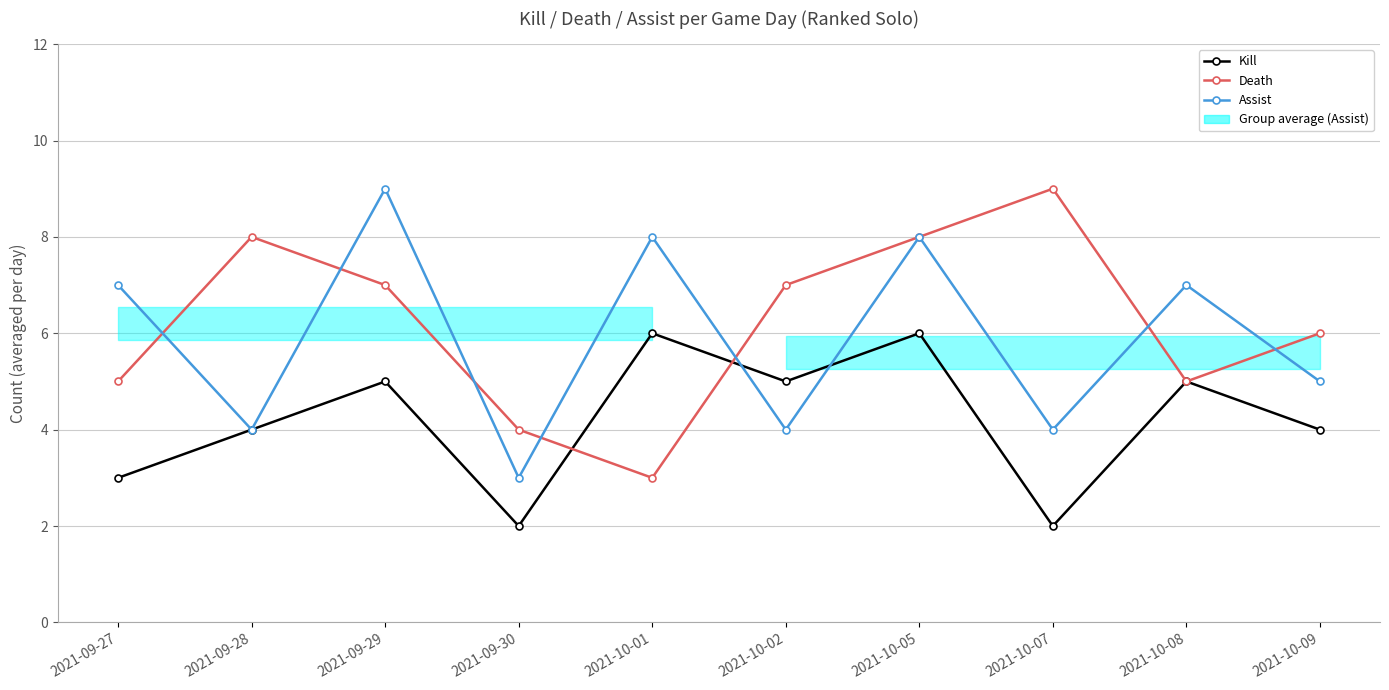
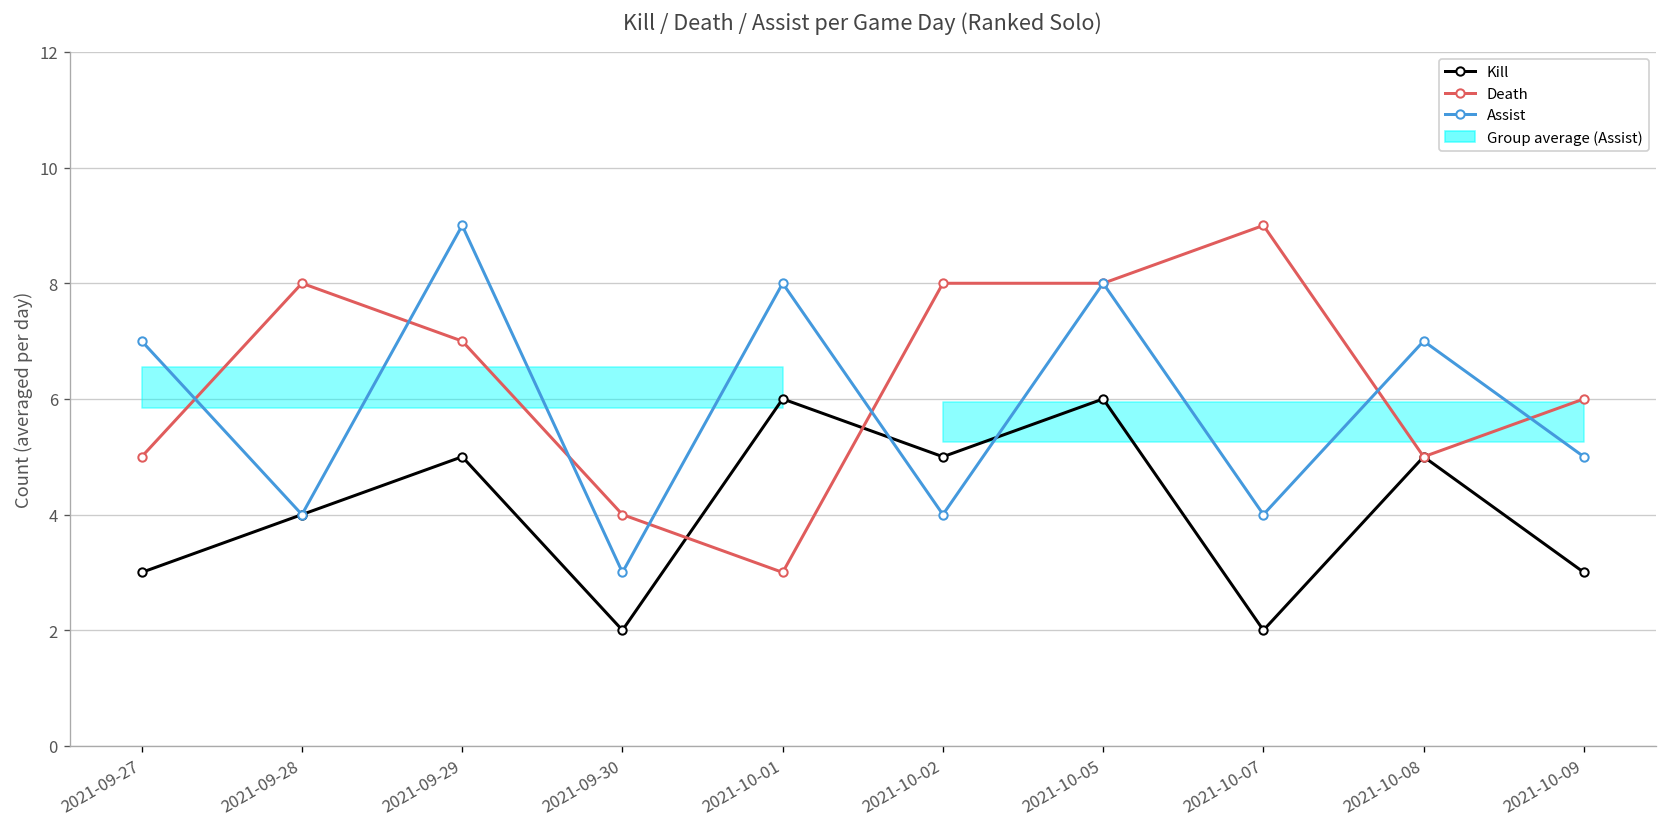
Death, 2021-10-02: 7 -> 8
Kill, 2021-10-09: 4 -> 3
